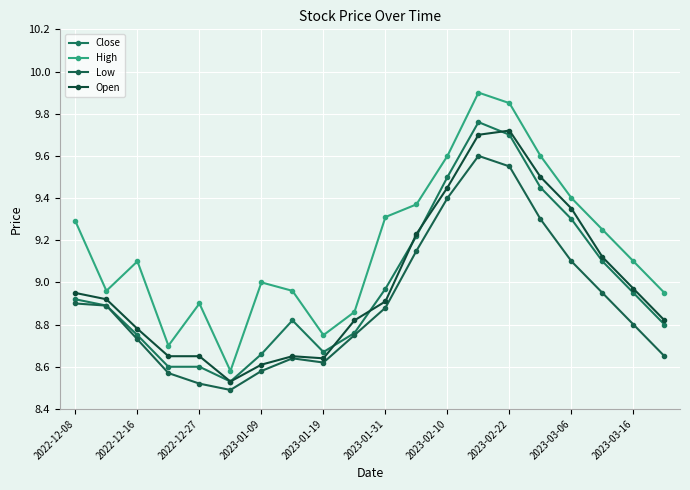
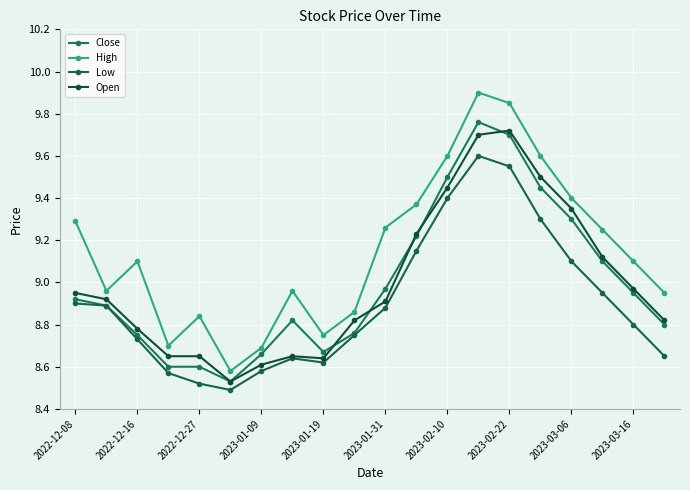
High, 2022-12-27: 8.90 -> 8.84
High, 2023-01-09: 9.00 -> 8.69
High, 2023-01-31: 9.31 -> 9.26
